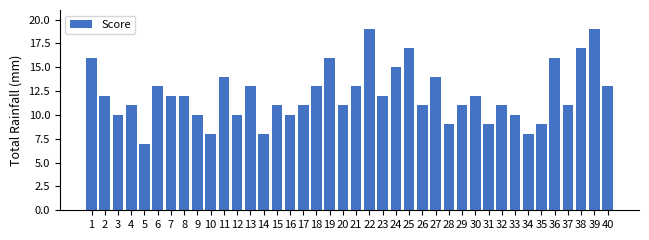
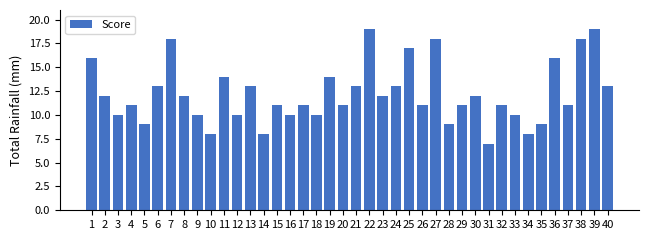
5: 7 -> 9
7: 12 -> 18
18: 13 -> 10
19: 16 -> 14
24: 15 -> 13
27: 14 -> 18
31: 9 -> 7
38: 17 -> 18
